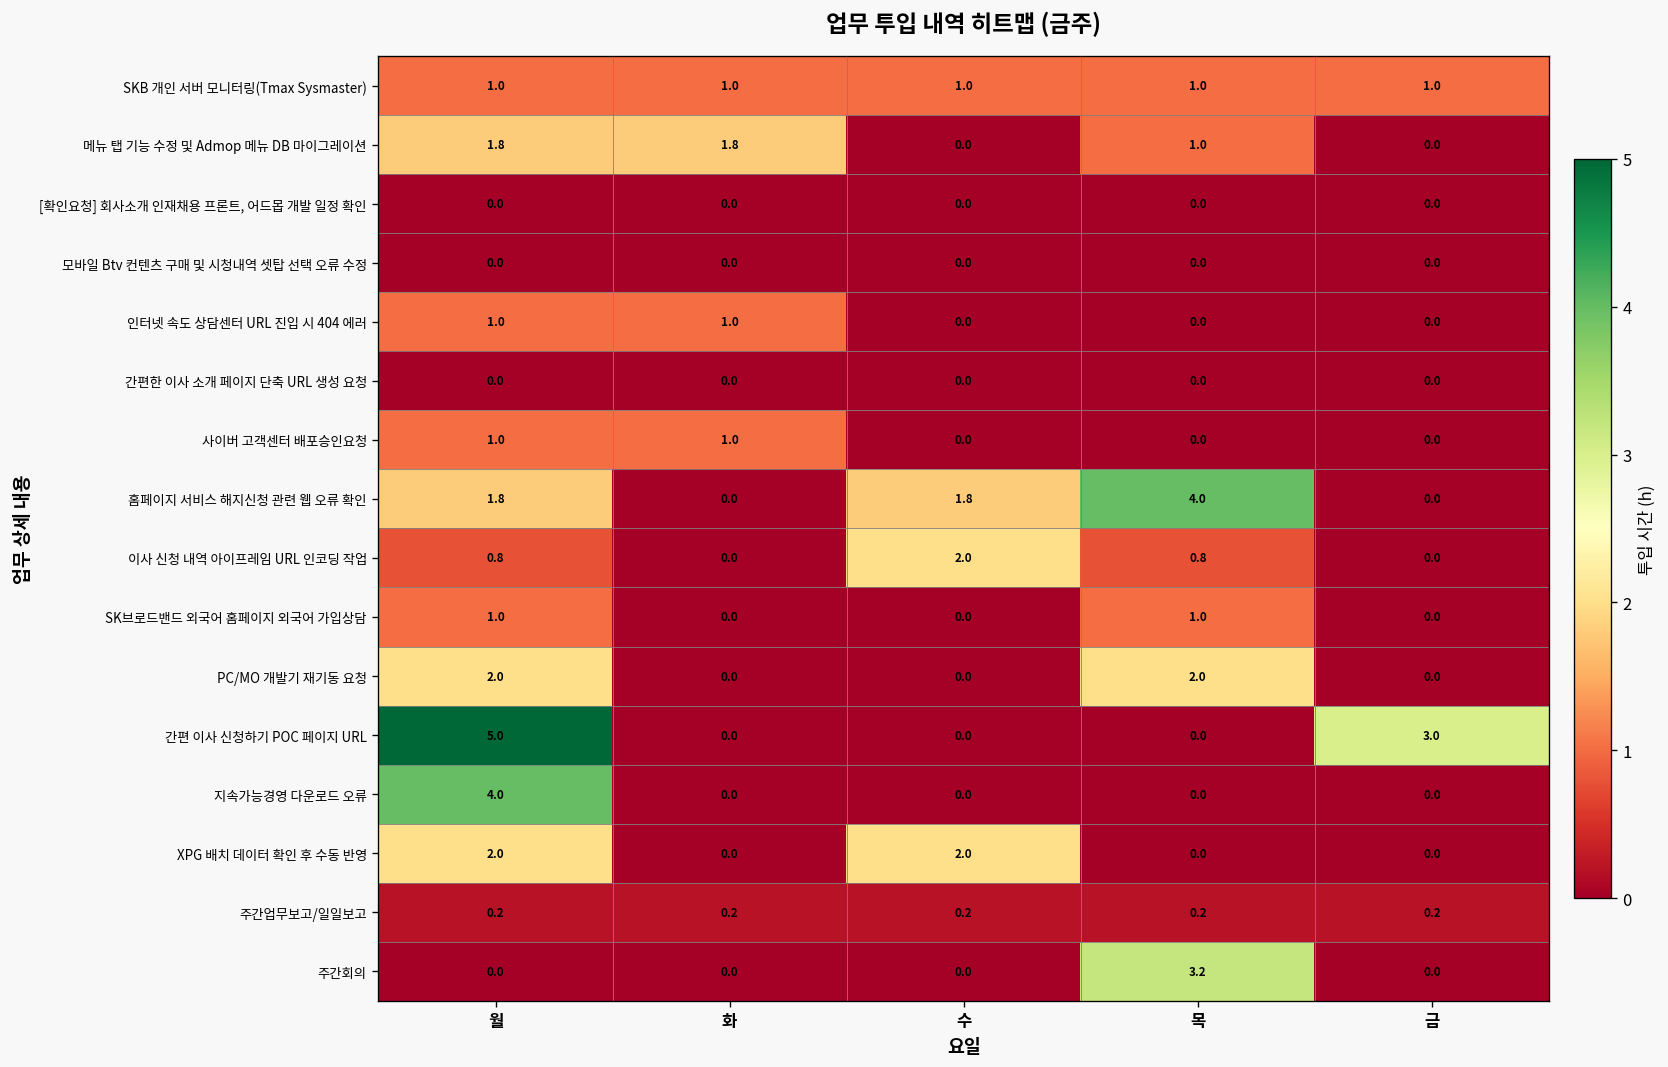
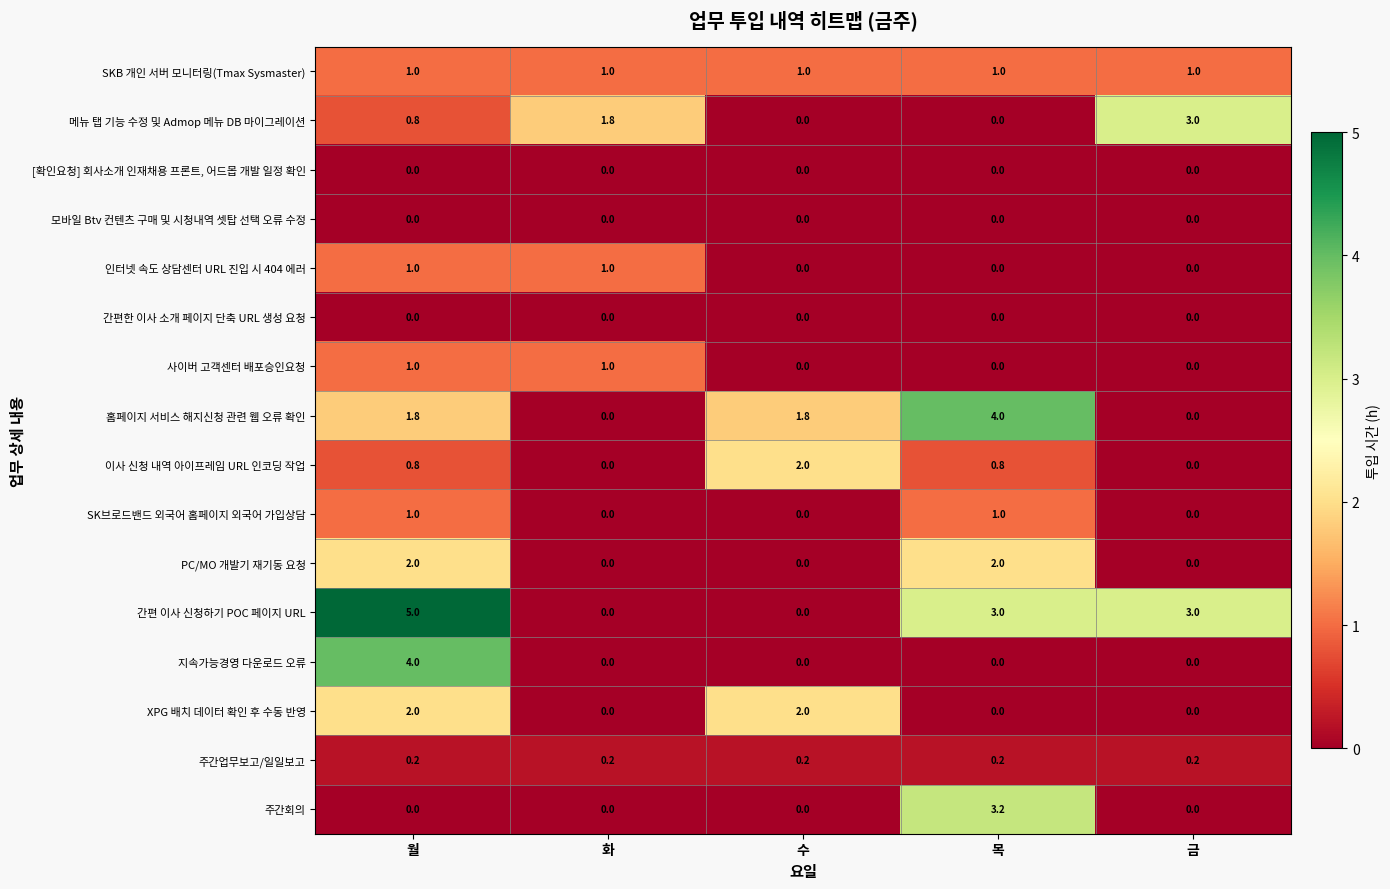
메뉴 탭 기능 수정 및 Admop 메뉴 DB 마이그레이션, 월: 1.8 -> 0.8
메뉴 탭 기능 수정 및 Admop 메뉴 DB 마이그레이션, 목: 1.0 -> 0.0
메뉴 탭 기능 수정 및 Admop 메뉴 DB 마이그레이션, 금: 0.0 -> 3.0
간편 이사 신청하기 POC 페이지 URL, 목: 0.0 -> 3.0
